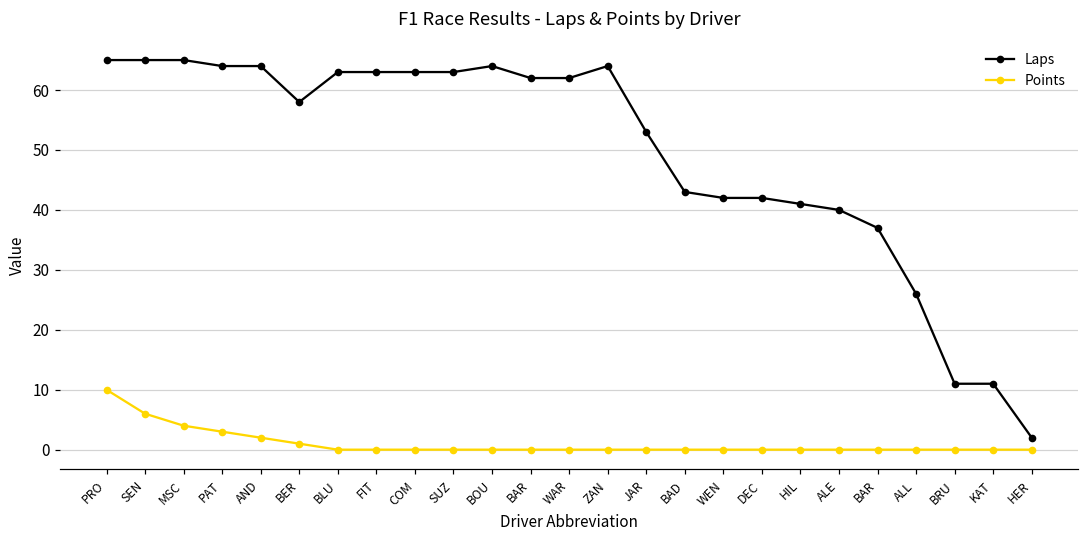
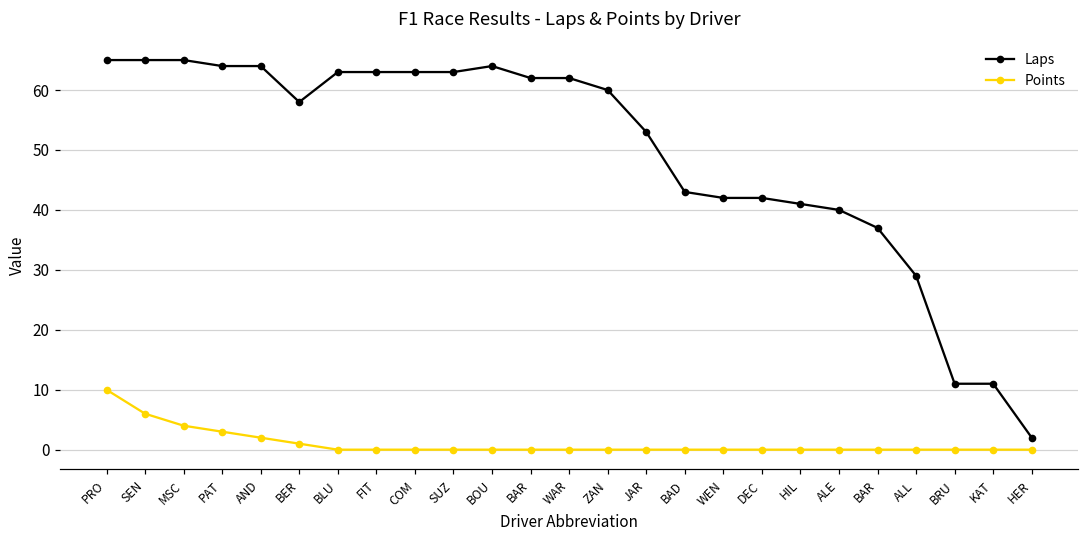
Laps, ZAN: 64 -> 60
Laps, ALL: 26 -> 29
